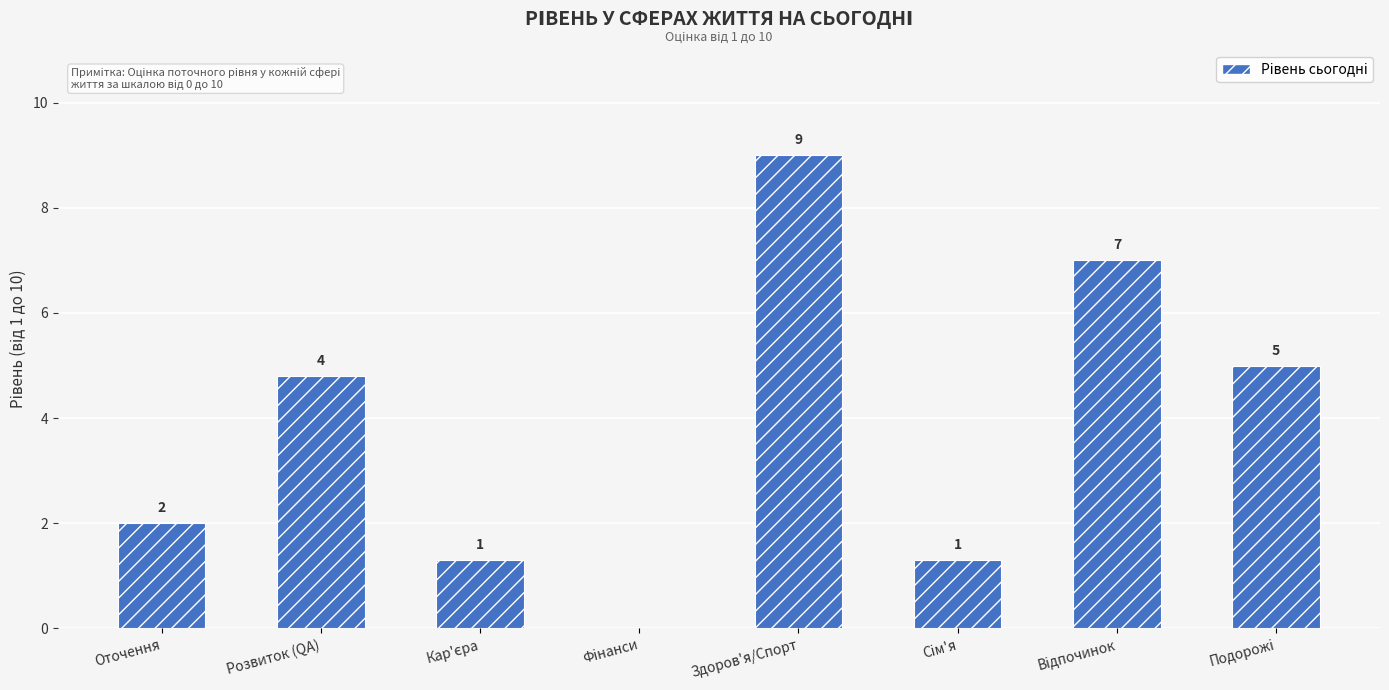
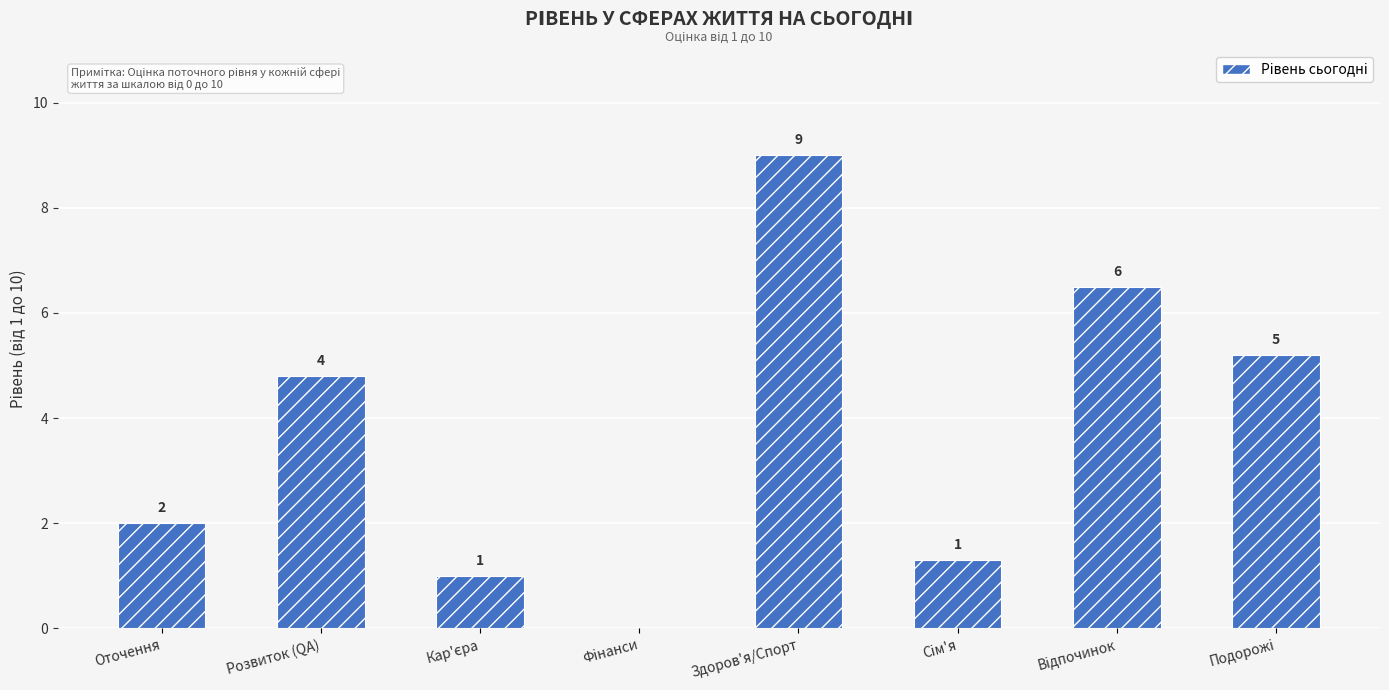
Кар'єра: 1.3 -> 1.0
Відпочинок: 7 -> 6
Подорожі: 5.0 -> 5.2
